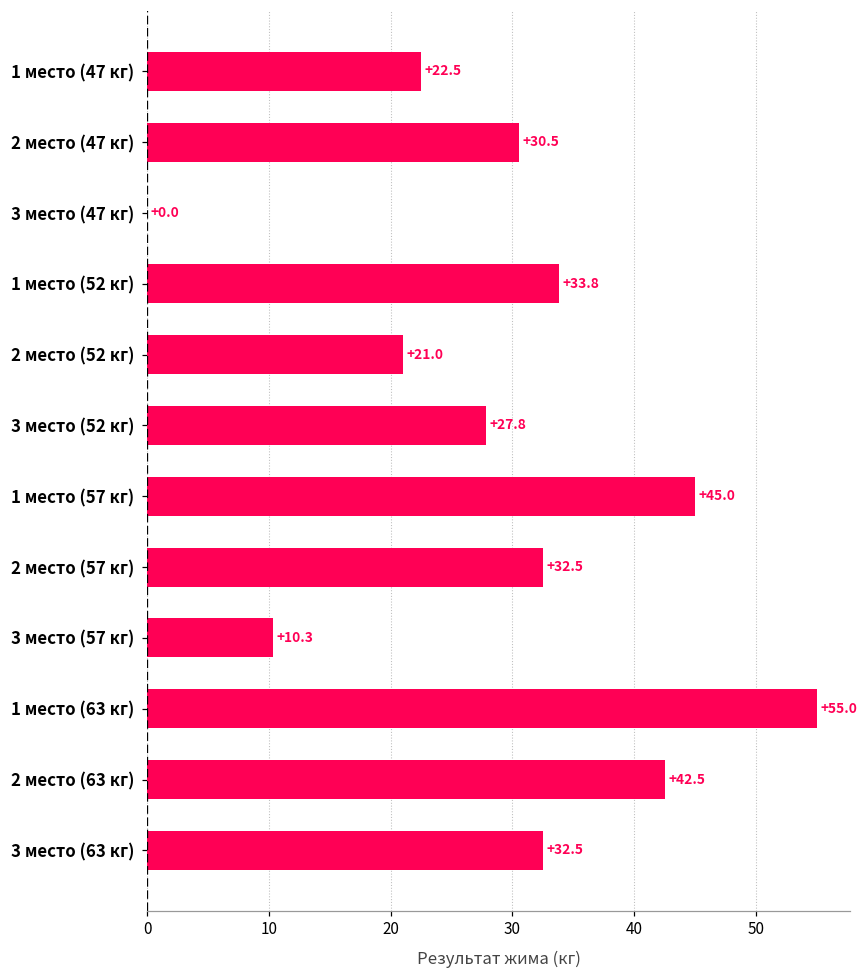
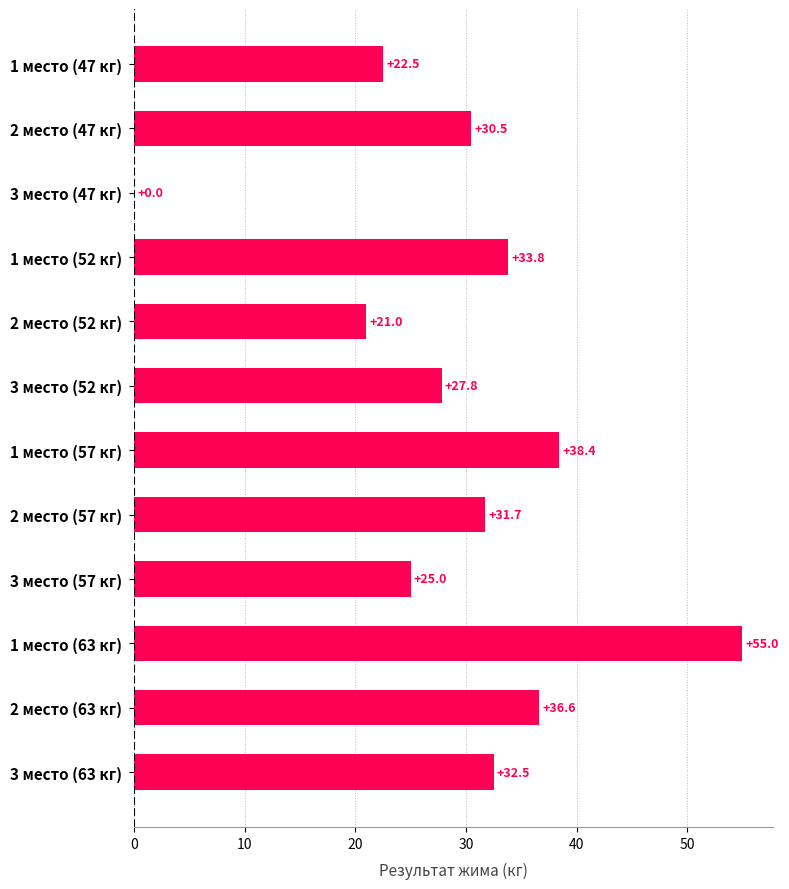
1 место (57 кг): +45.0 -> +38.4
2 место (57 кг): +32.5 -> +31.7
3 место (57 кг): +10.3 -> +25.0
2 место (63 кг): +42.5 -> +36.6
